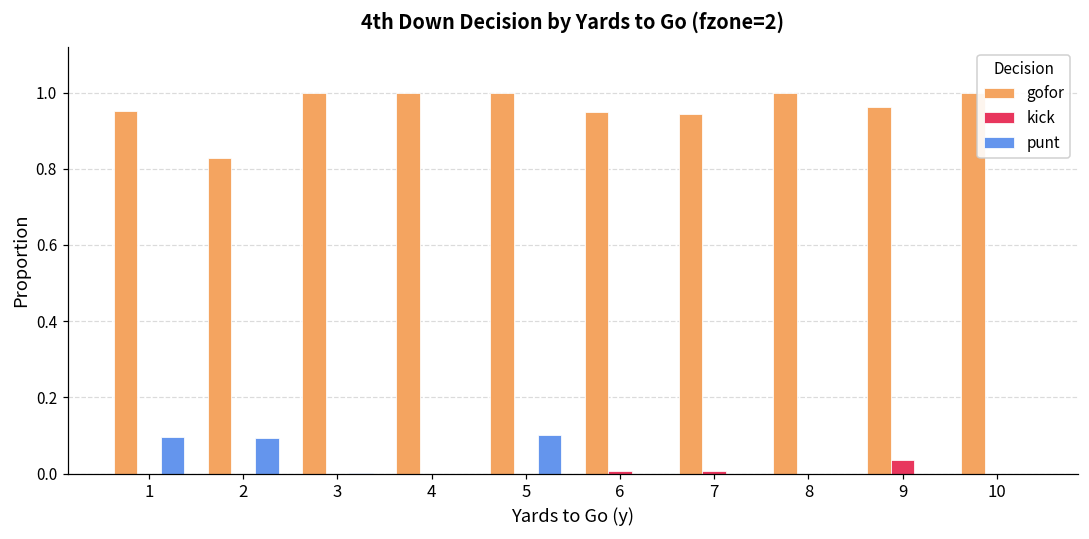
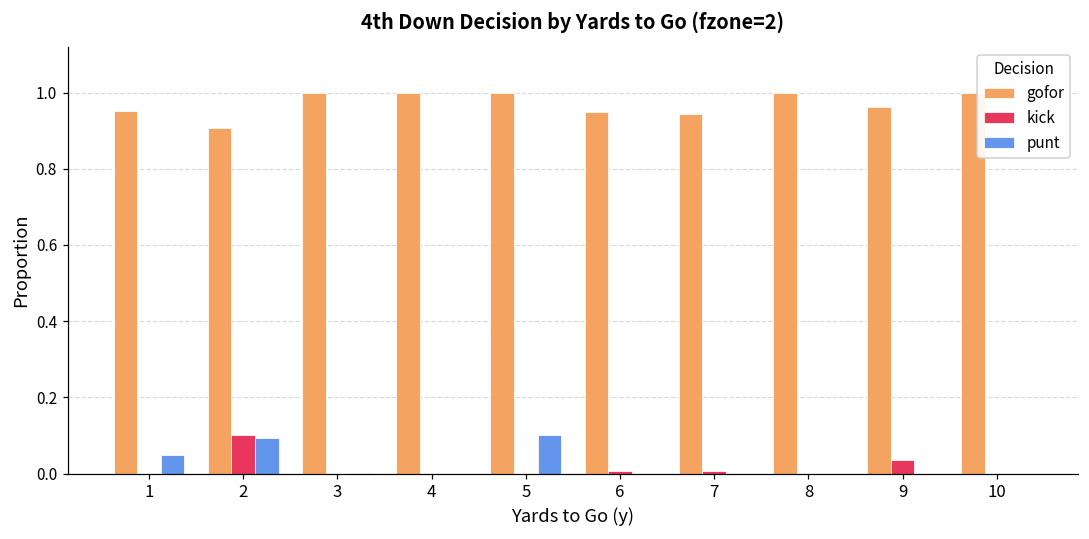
punt, 1: 0.10 -> 0.05
gofor, 2: 0.83 -> 0.91
kick, 2: 0.0 -> 0.1
